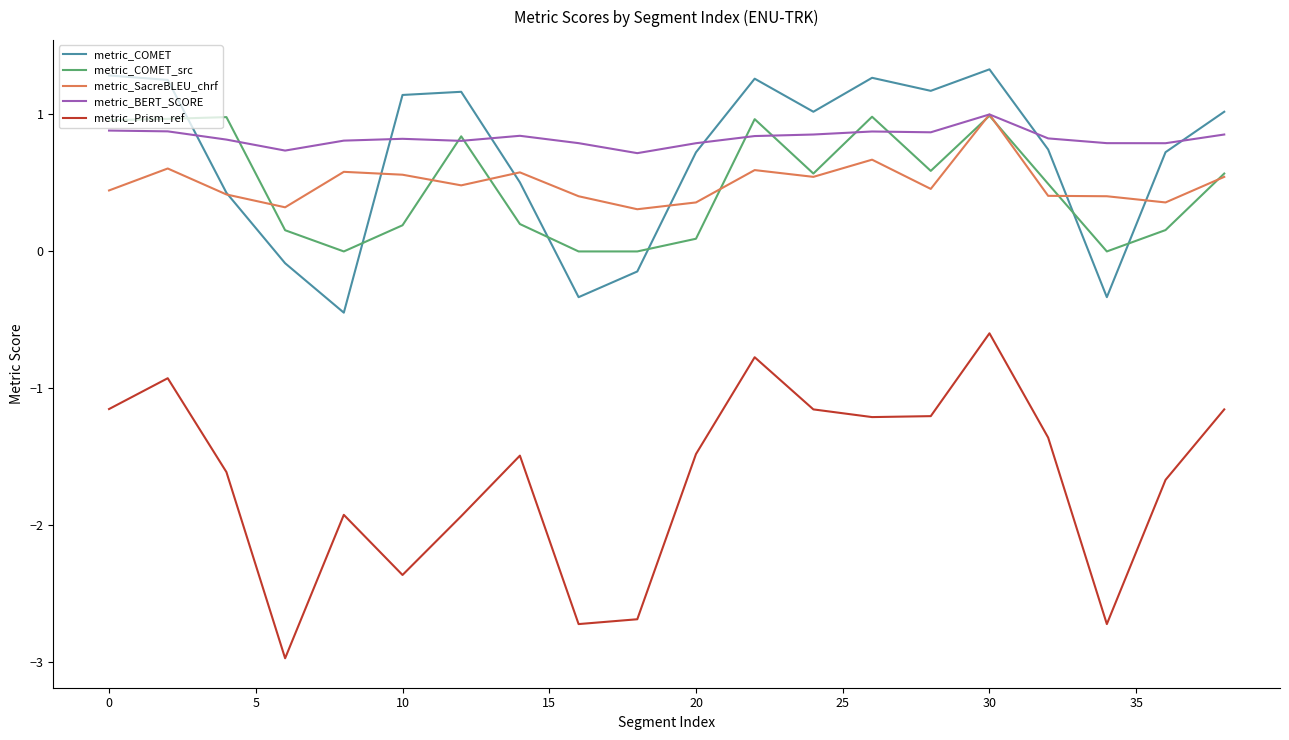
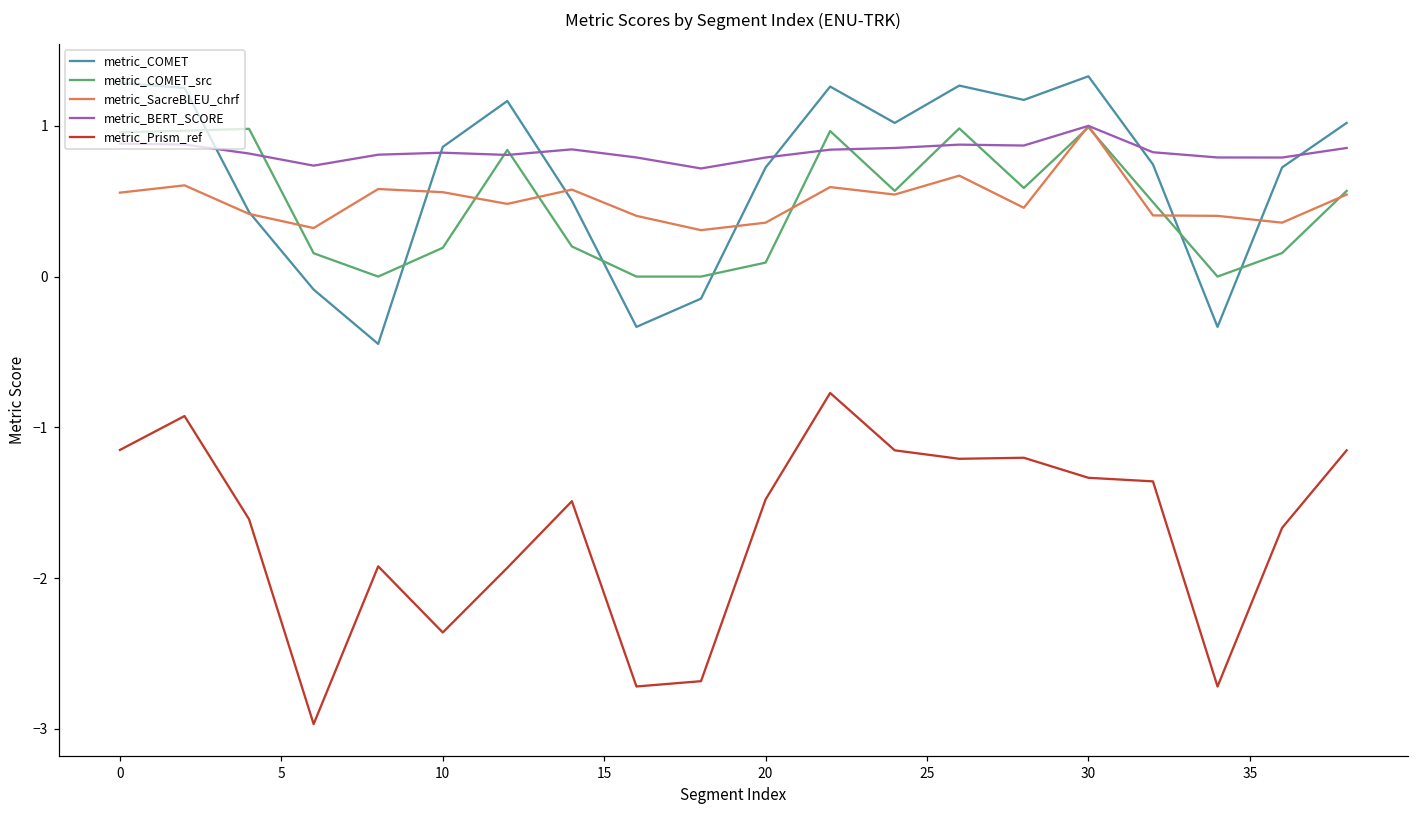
metric_SacreBLEU_chrf, 0: 0.45 -> 0.56
metric_COMET, 10: 1.14 -> 0.86
metric_Prism_ref, 30: -0.60 -> -1.34
